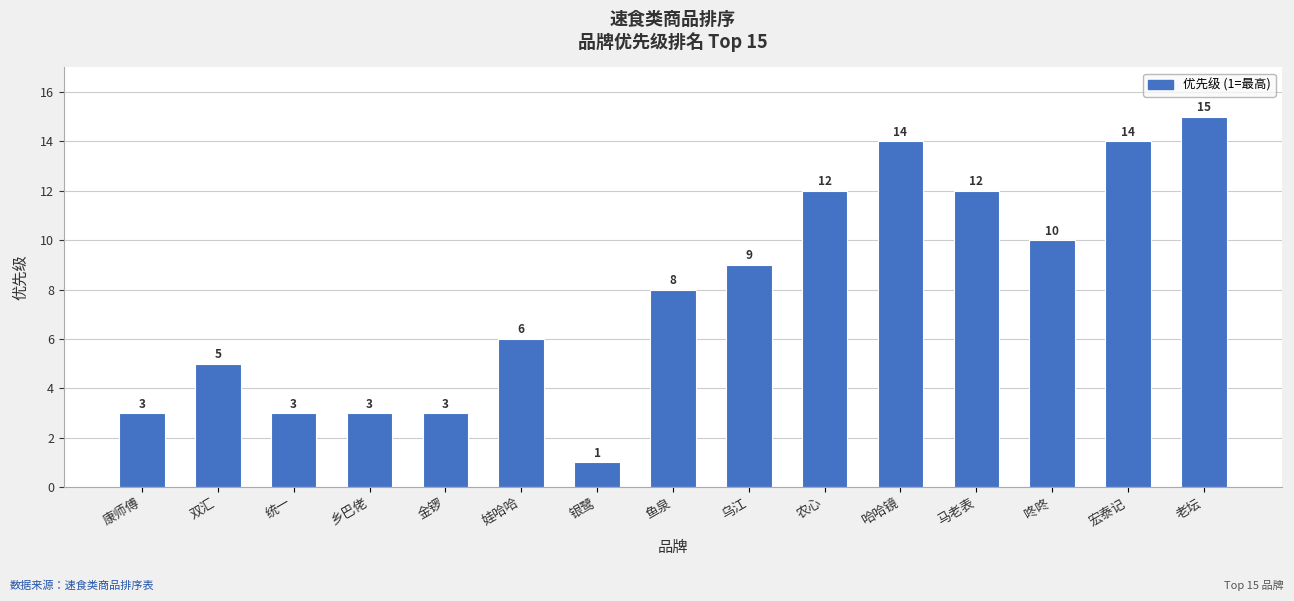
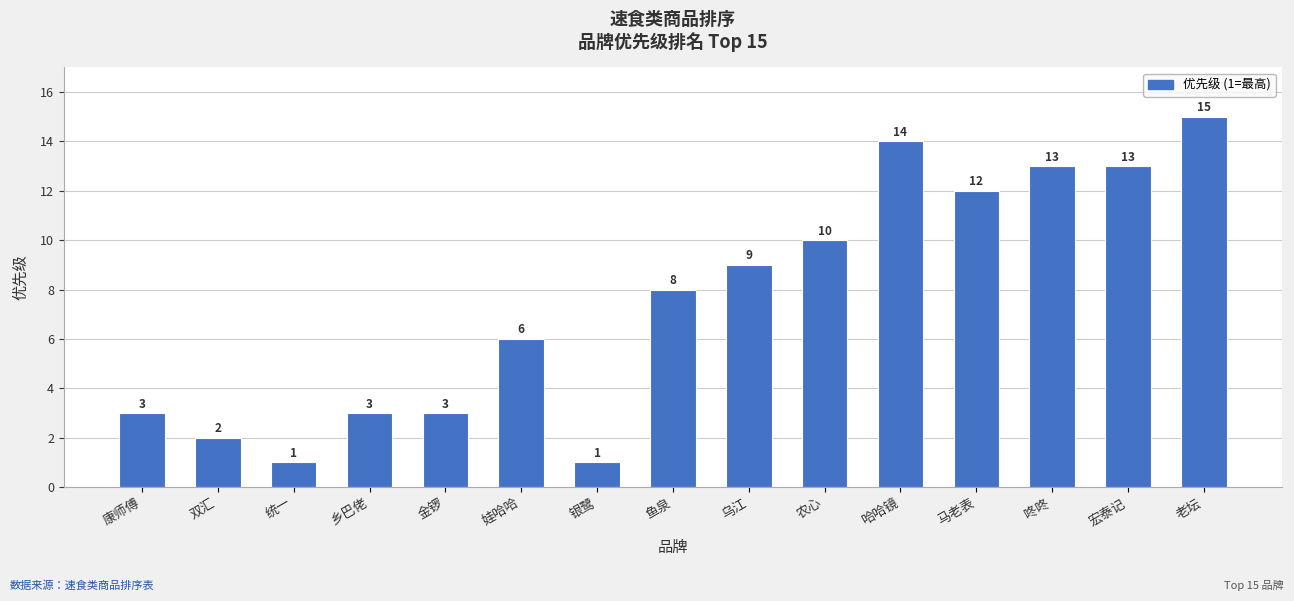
双汇: 5 -> 2
统一: 3 -> 1
农心: 12 -> 10
咚咚: 10 -> 13
宏泰记: 14 -> 13
